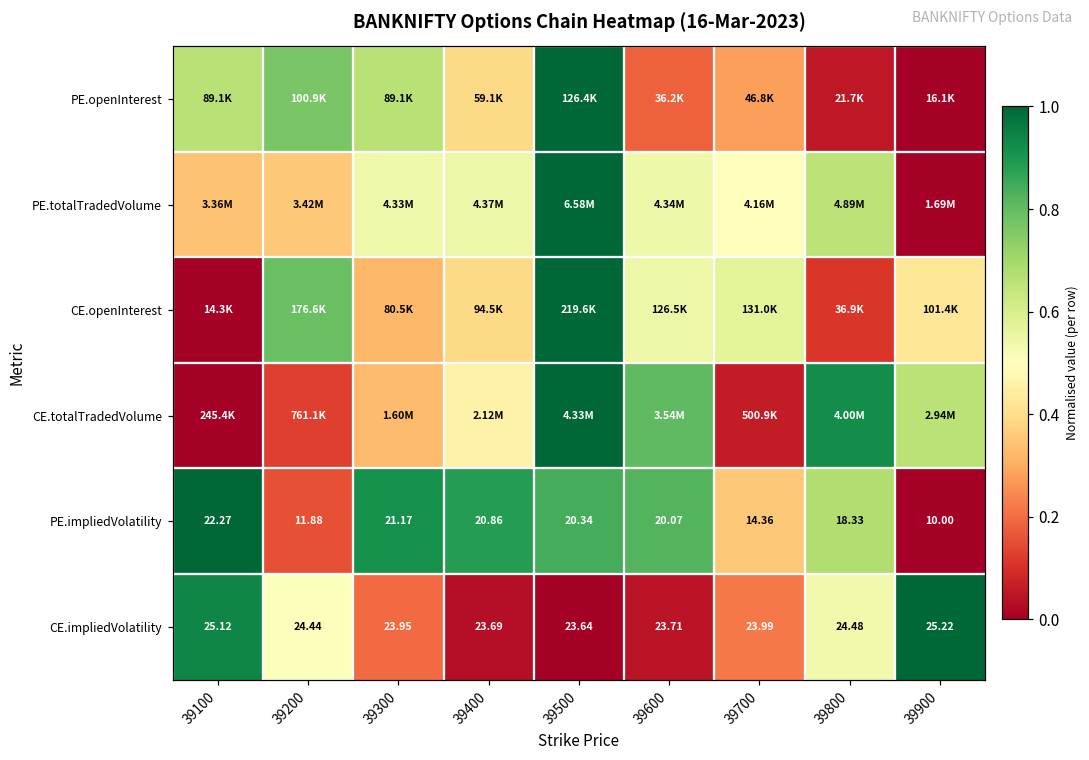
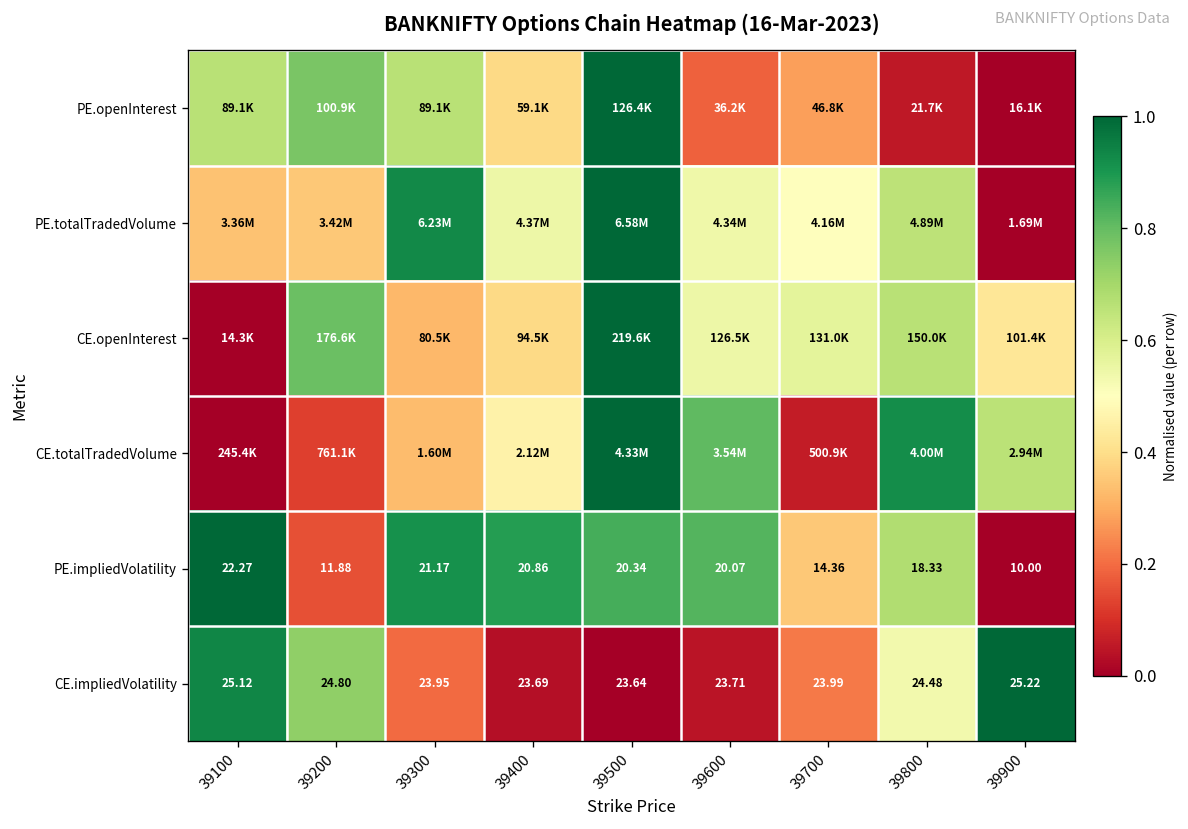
PE.totalTradedVolume, 39300: 4.33M -> 6.23M
CE.openInterest, 39800: 36.9K -> 150.0K
CE.impliedVolatility, 39200: 24.44 -> 24.80
